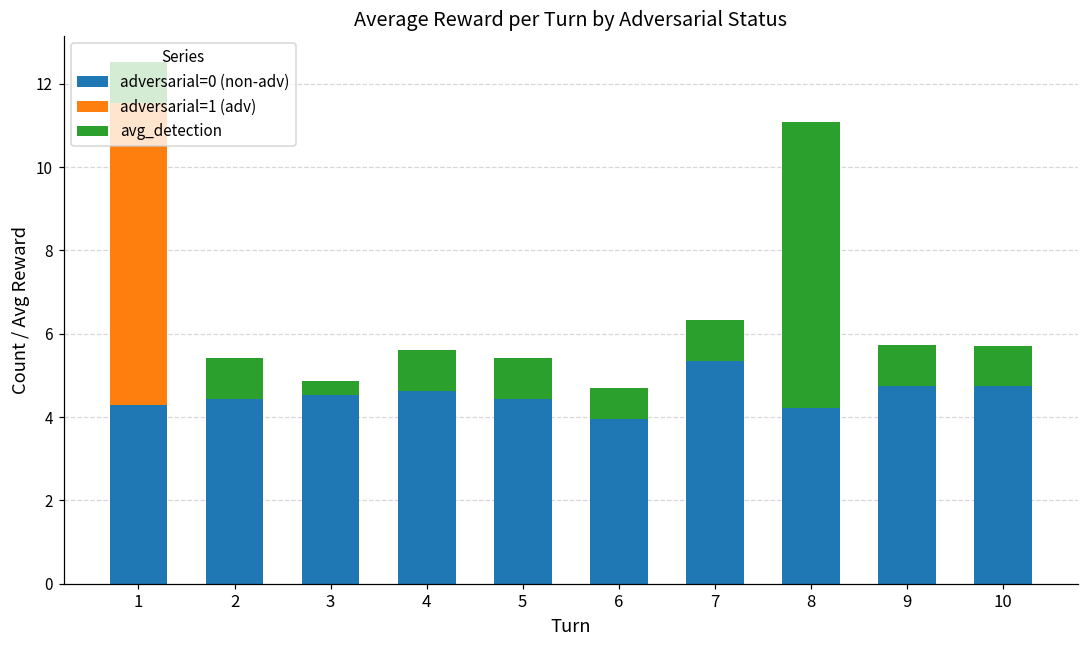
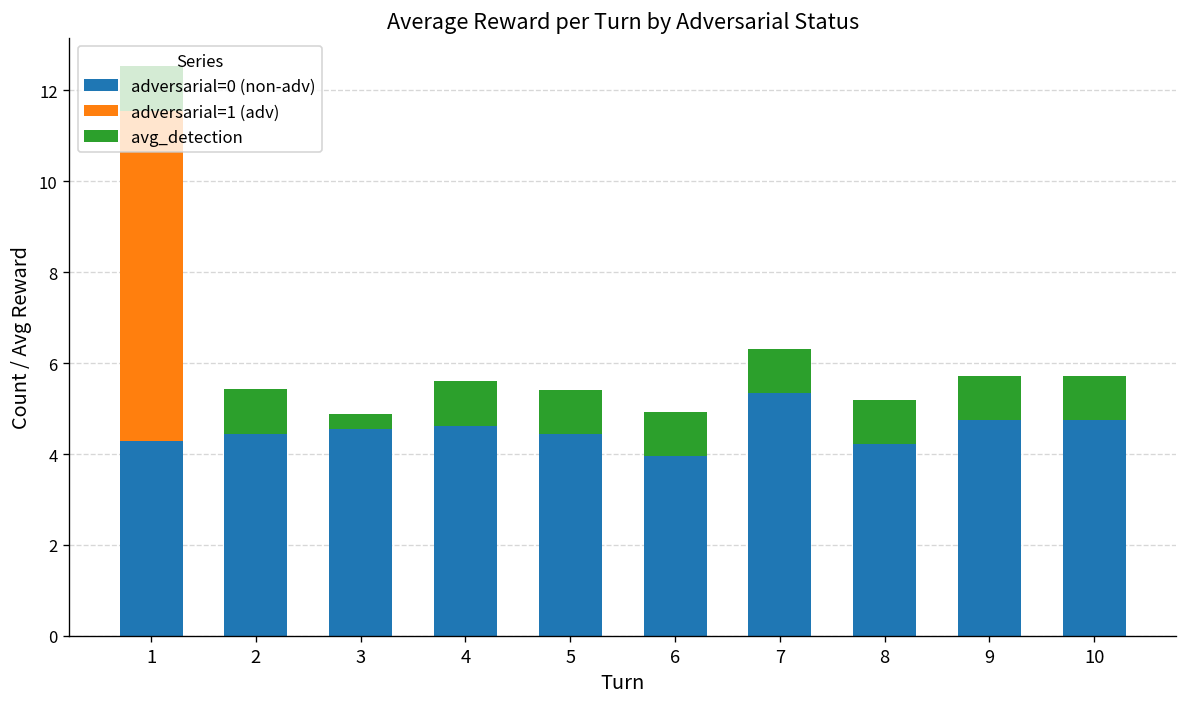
avg_detection, 6: 0.7 -> 1.0
avg_detection, 8: 6.9 -> 1.0
